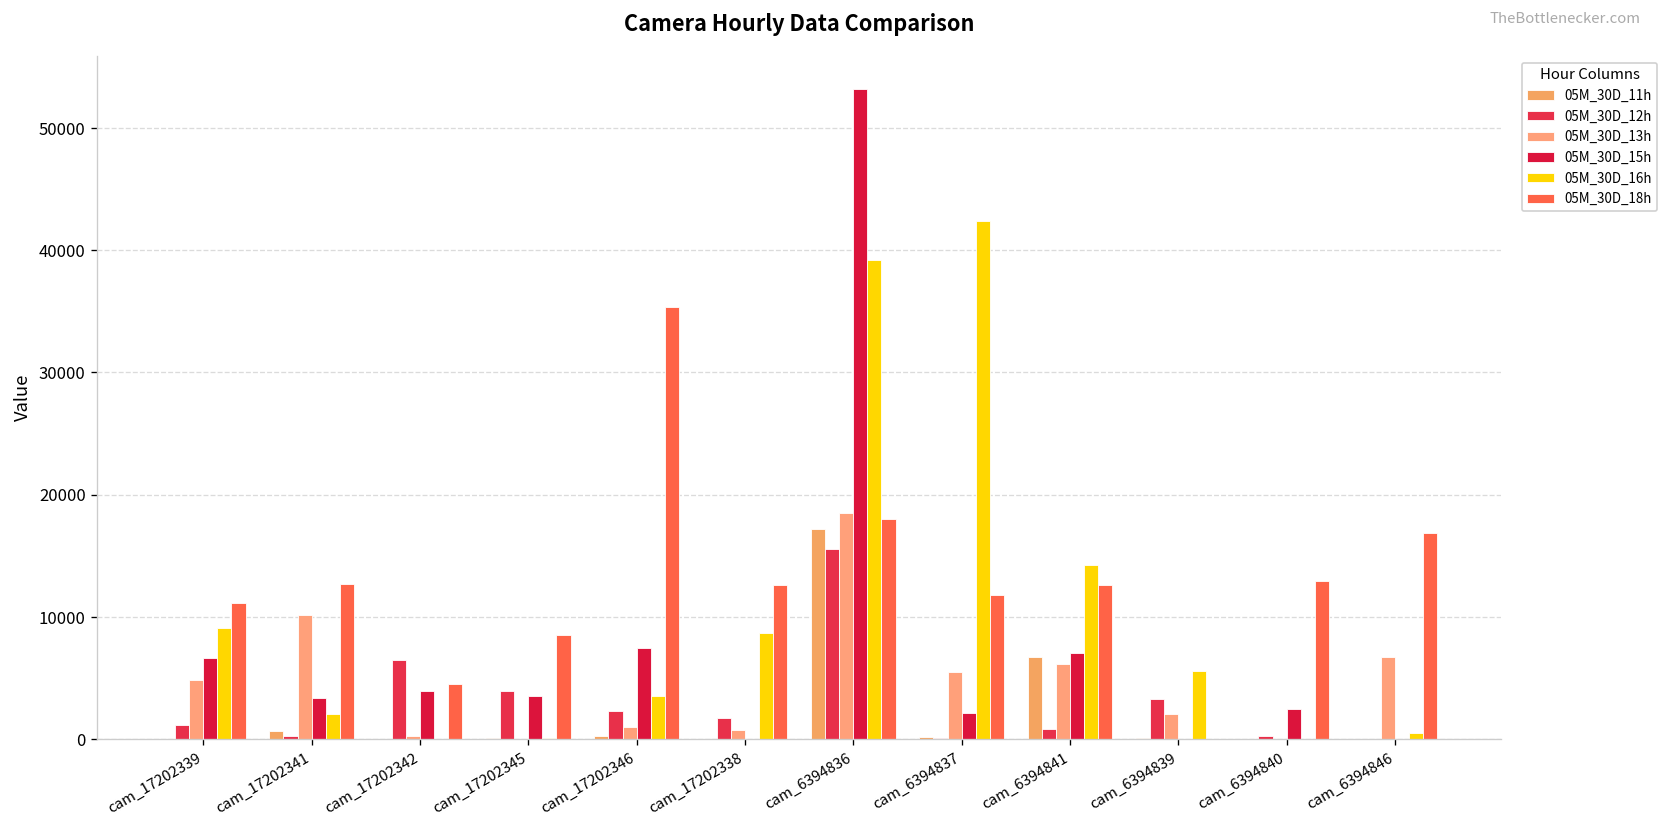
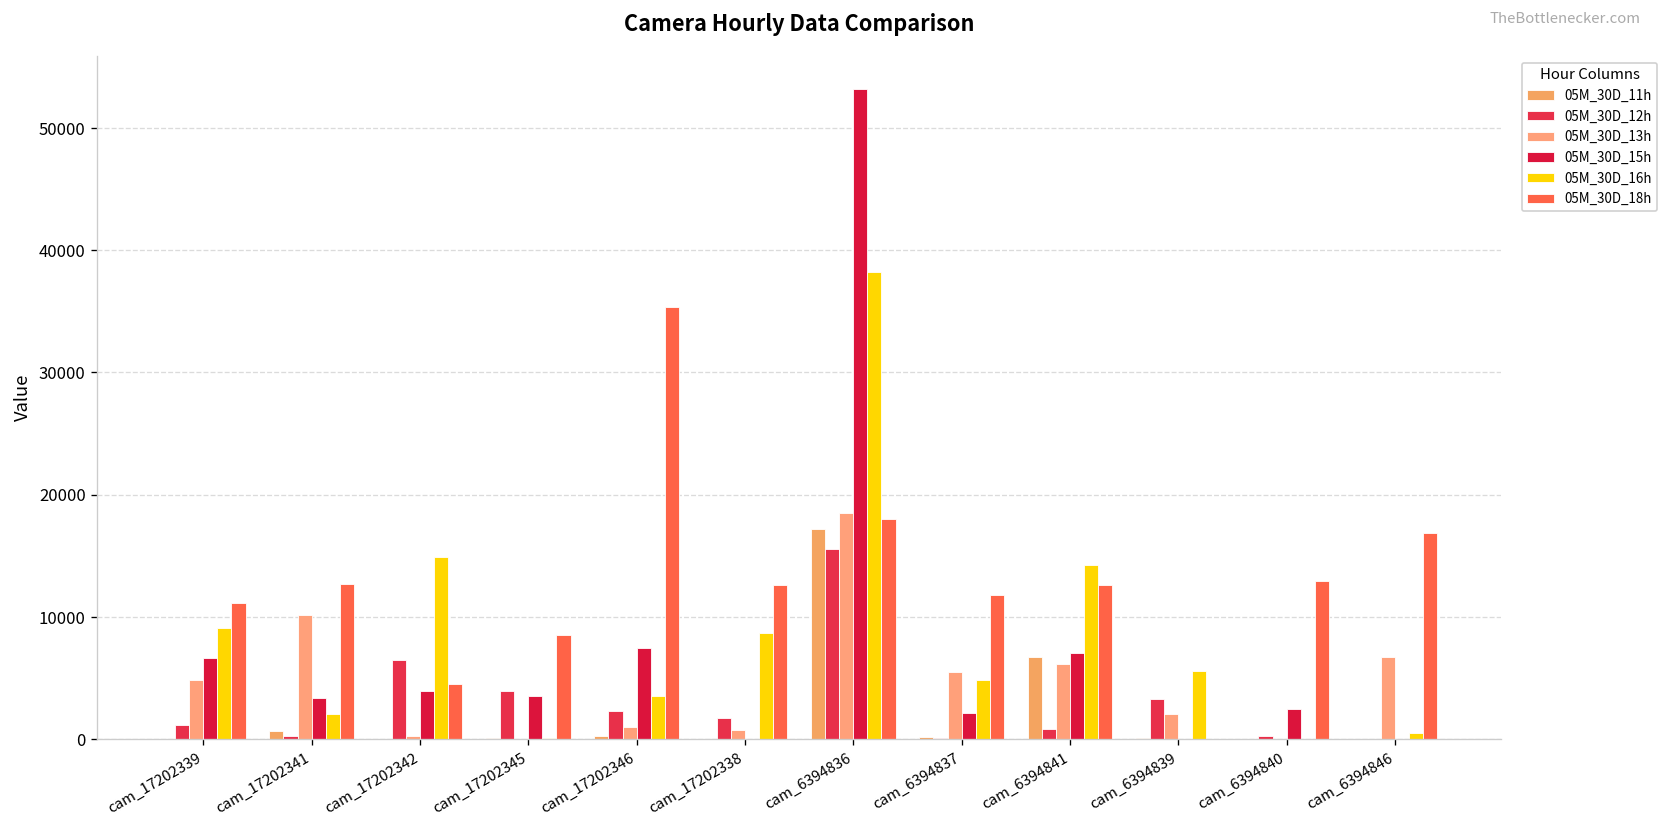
05M_30D_16h, cam_17202342: 0 -> 14900
05M_30D_16h, cam_6394836: 39200 -> 38200
05M_30D_16h, cam_6394837: 42400 -> 4800
